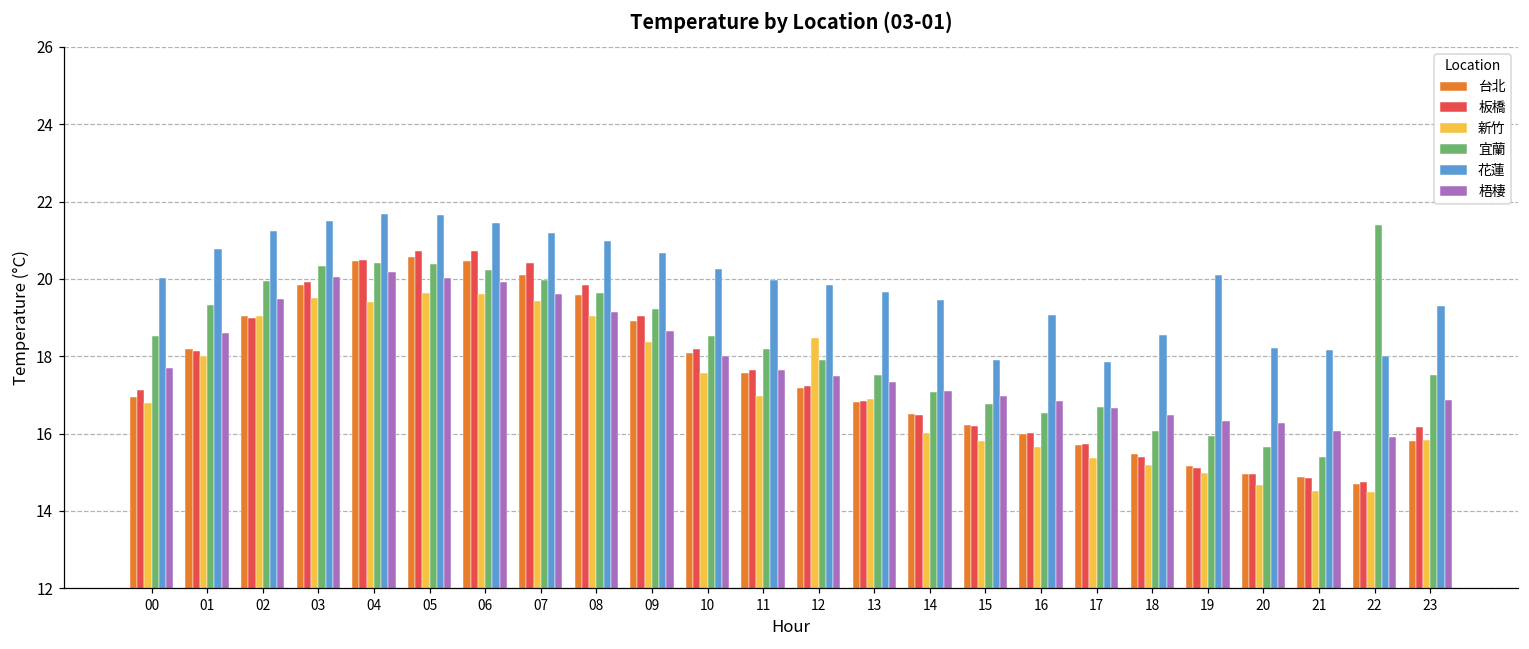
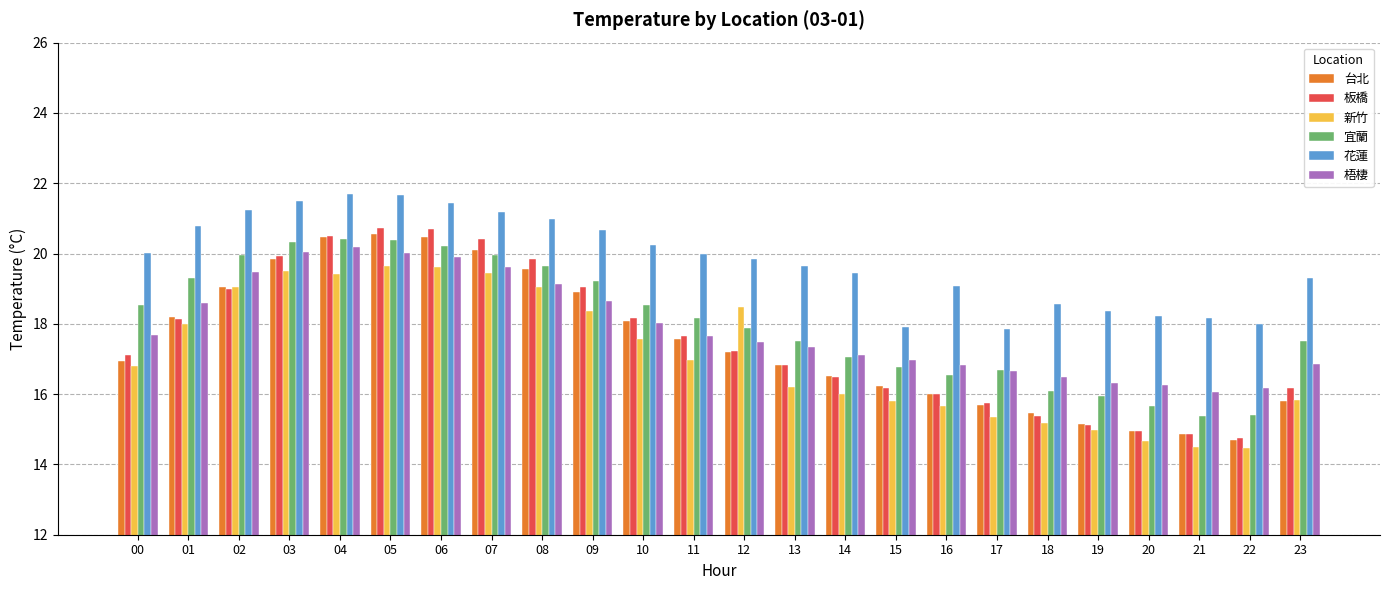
新竹, 13: 16.9 -> 16.2
花蓮, 19: 20.1 -> 18.4
宜蘭, 22: 21.4 -> 15.4
梧棲, 22: 15.9 -> 16.2
